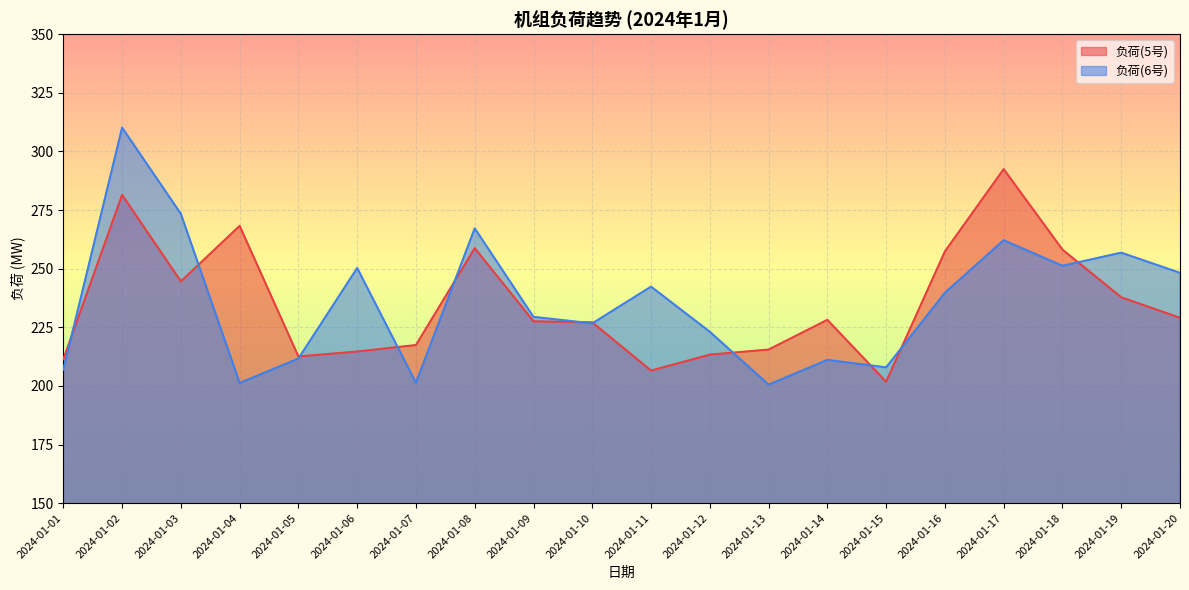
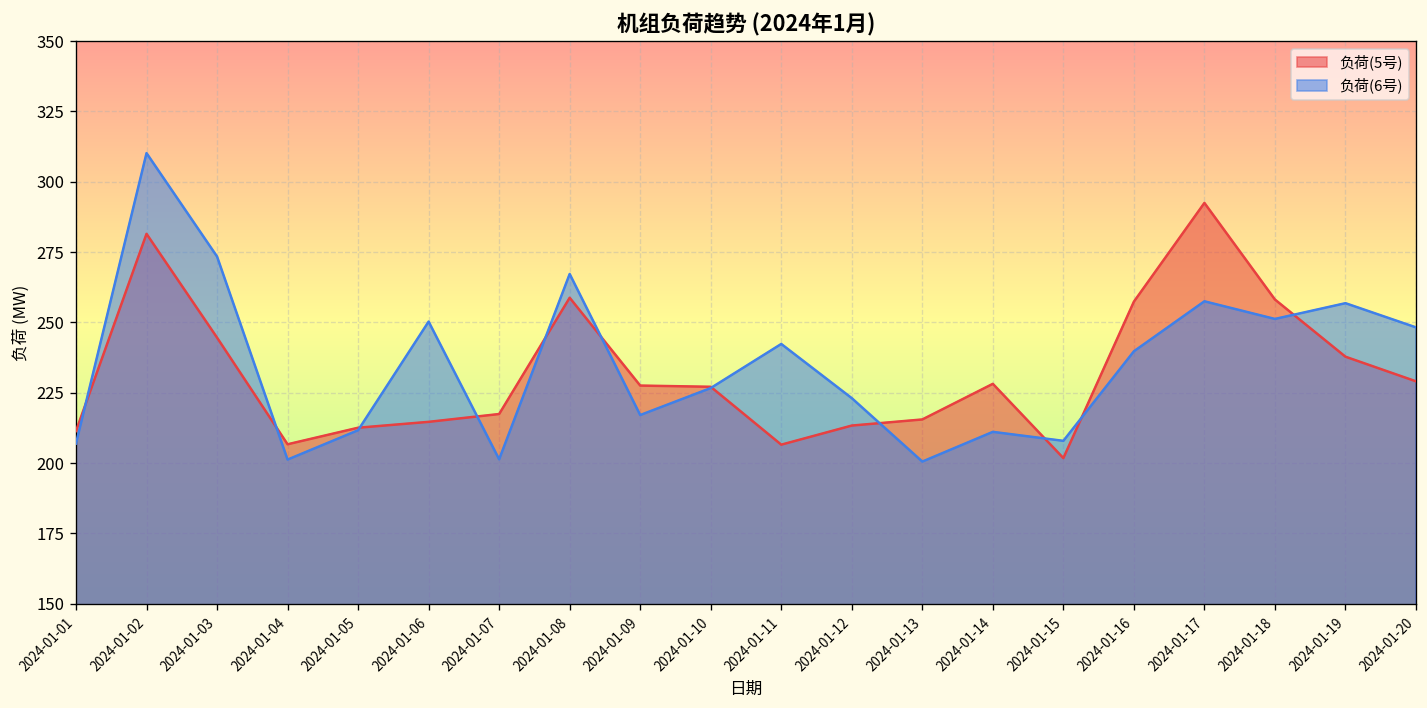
负荷(5号), 2024-01-04: 268 -> 207
负荷(6号), 2024-01-09: 229 -> 217
负荷(6号), 2024-01-17: 262 -> 258
